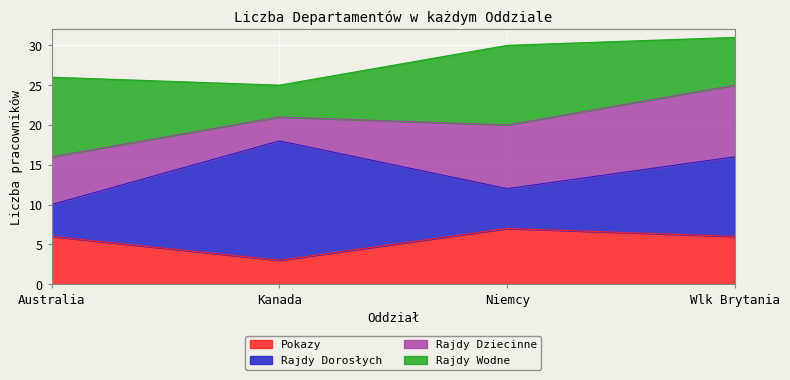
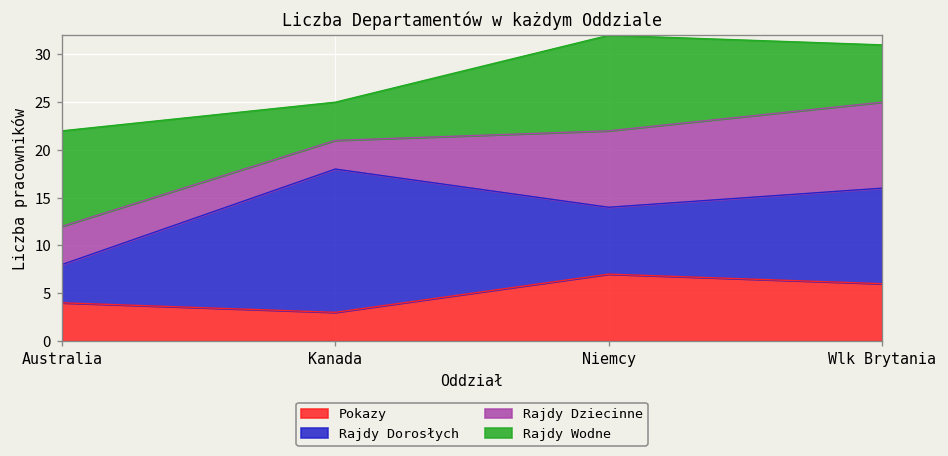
Pokazy, Australia: 6 -> 4
Rajdy Dziecinne, Australia: 6 -> 4
Rajdy Dorosłych, Niemcy: 5 -> 7
